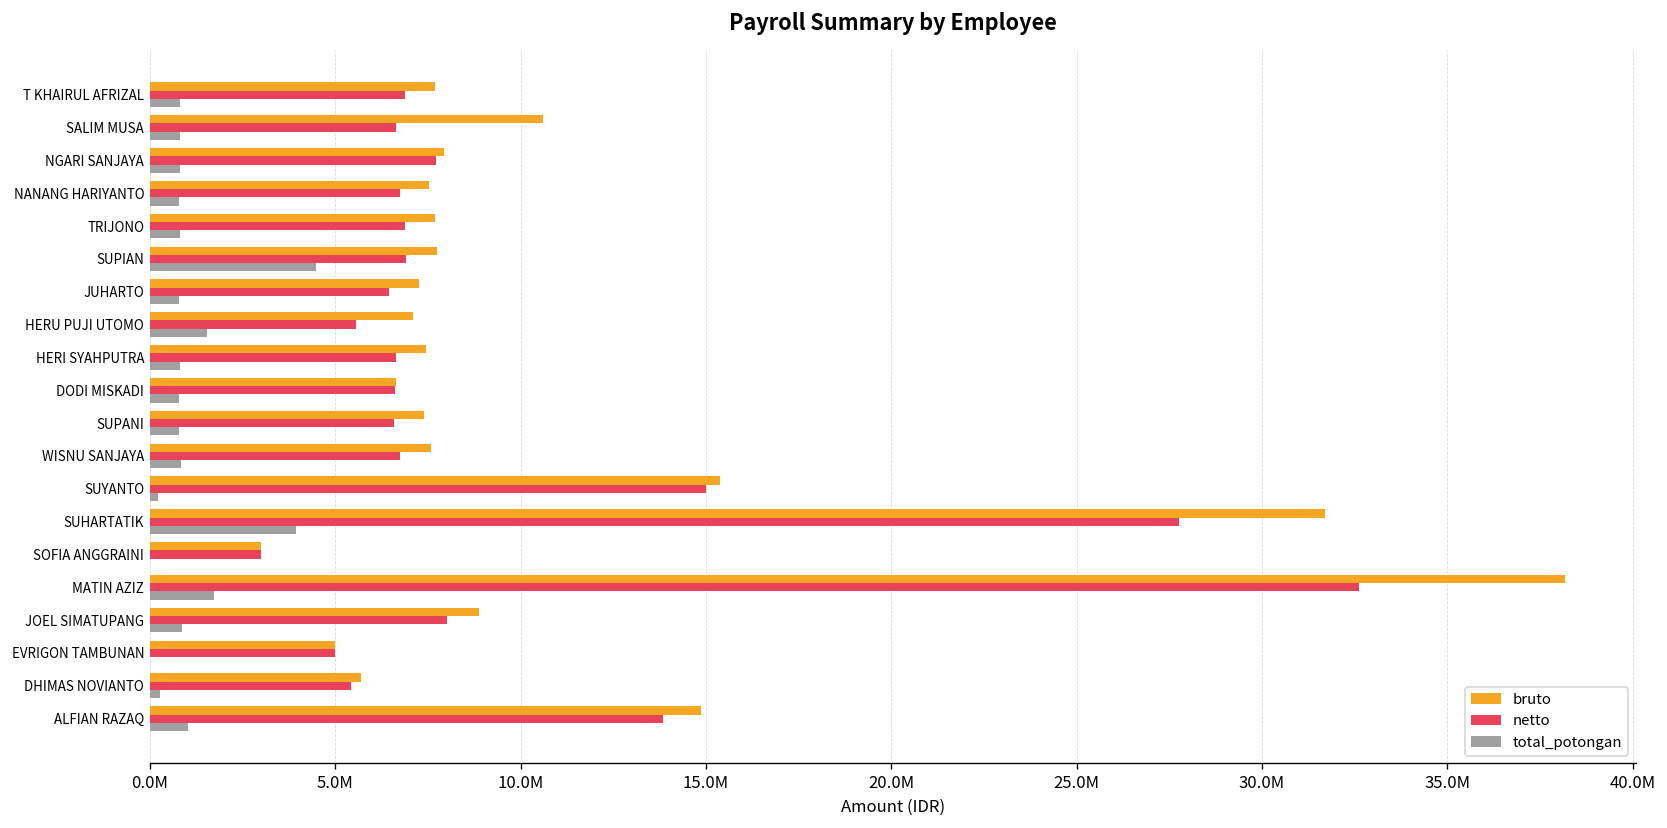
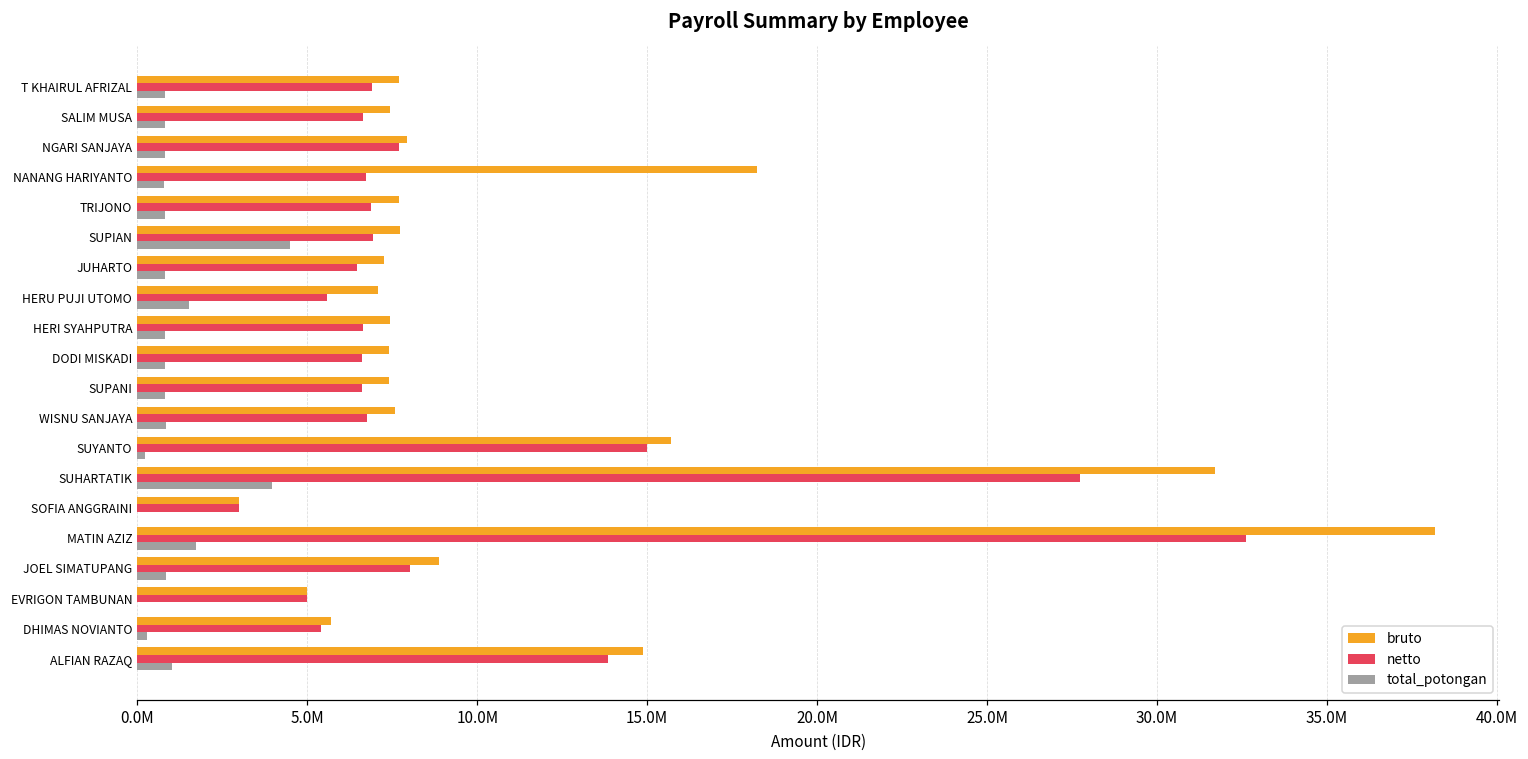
bruto, SALIM MUSA: 10600000 -> 7400000
bruto, NANANG HARIYANTO: 7500000 -> 18200000
bruto, DODI MISKADI: 6600000 -> 7400000
bruto, SUYANTO: 15400000 -> 15700000
